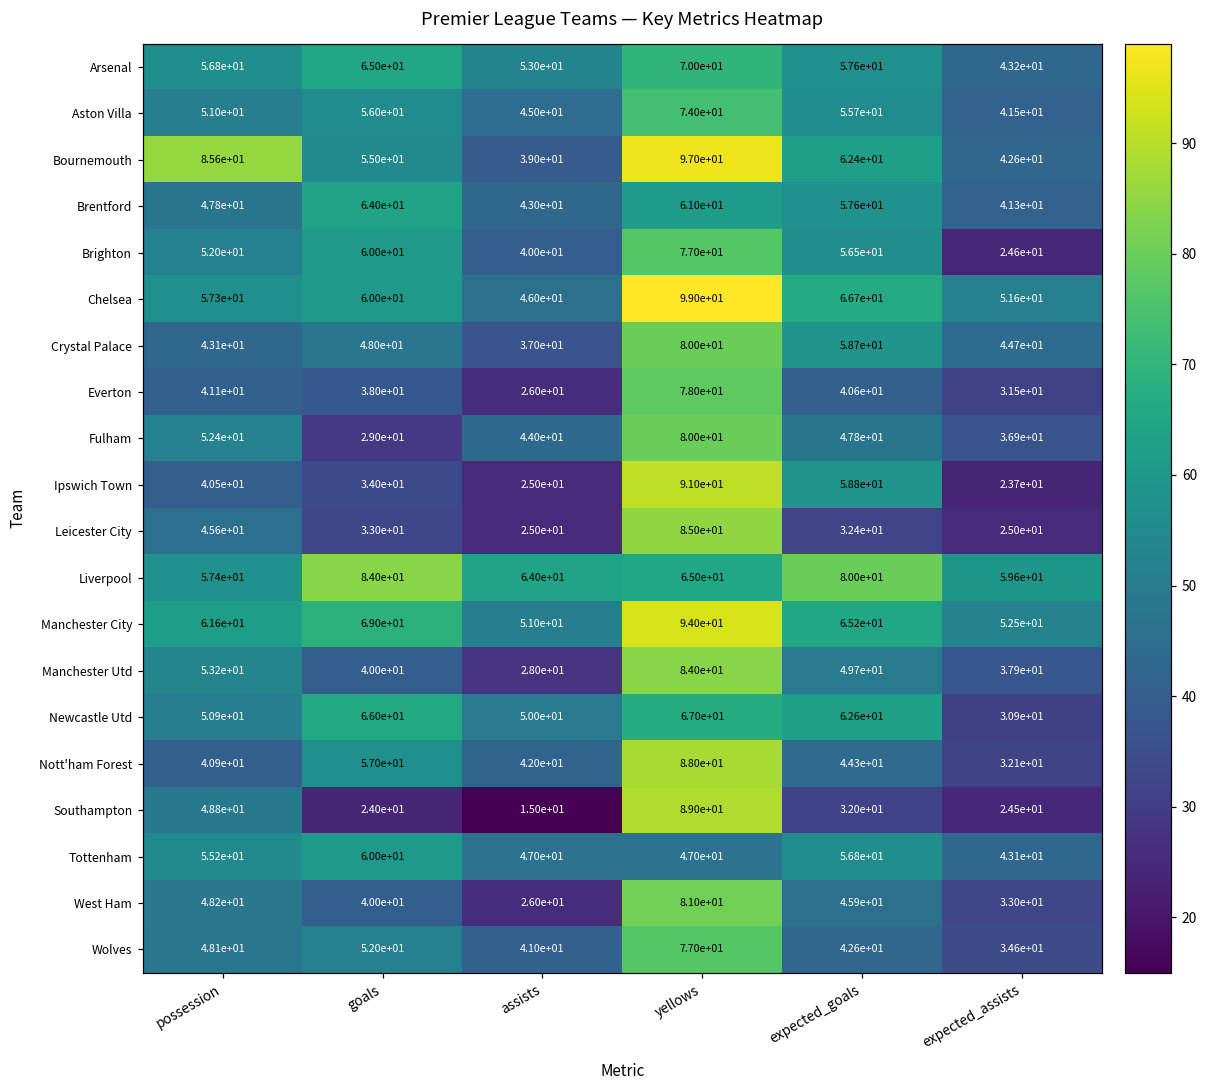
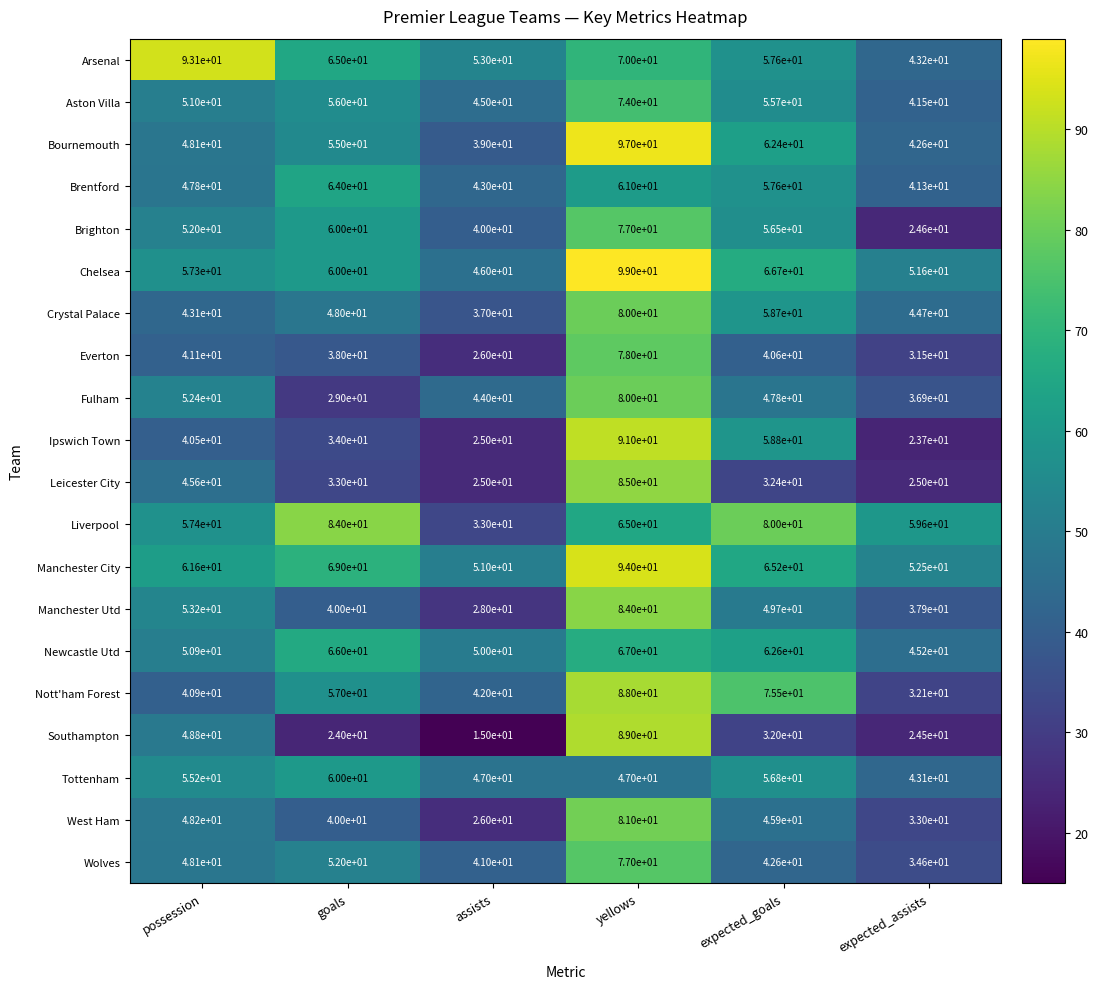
Arsenal, possession: 5.68e+01 -> 9.31e+01
Bournemouth, possession: 8.56e+01 -> 4.81e+01
Liverpool, assists: 6.40e+01 -> 3.30e+01
Newcastle Utd, expected_assists: 3.09e+01 -> 4.52e+01
Nott'ham Forest, expected_goals: 4.43e+01 -> 7.55e+01
